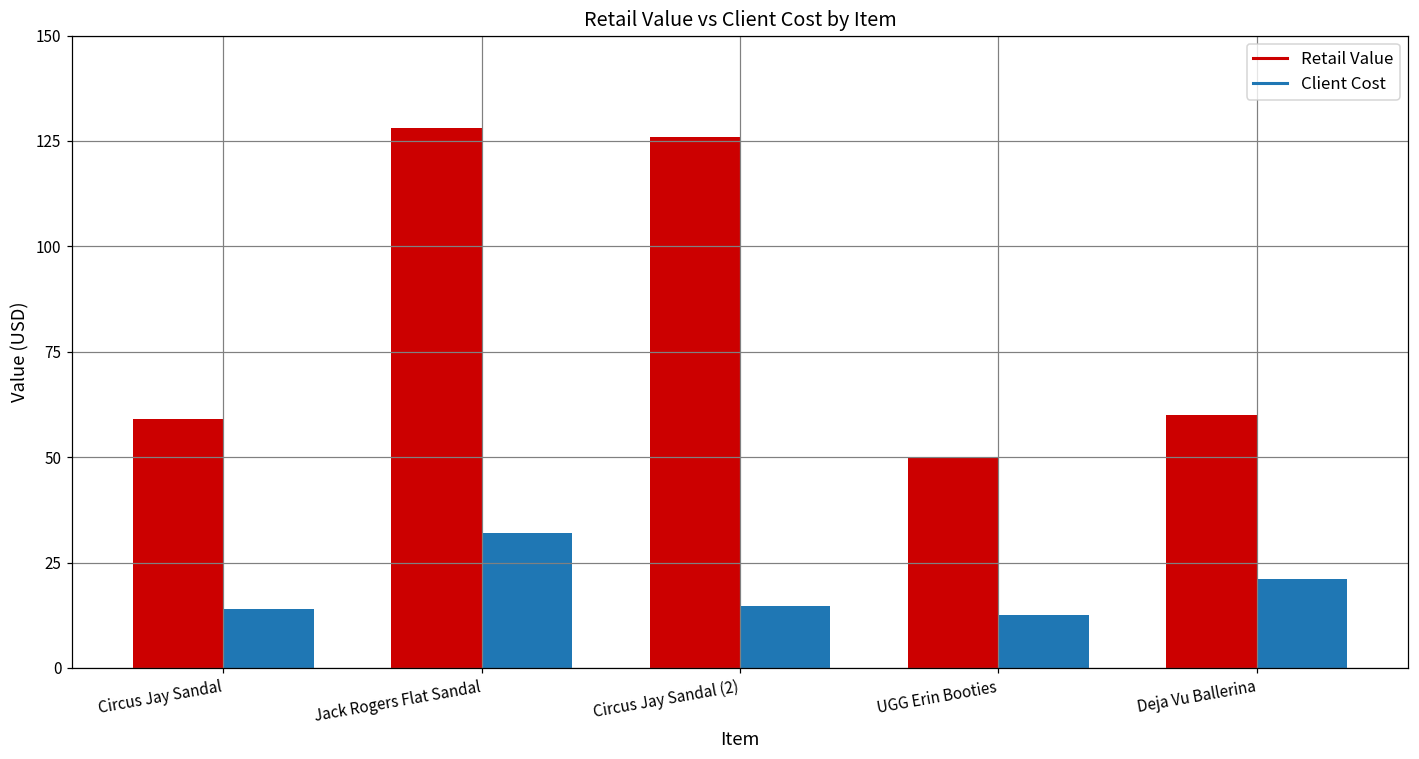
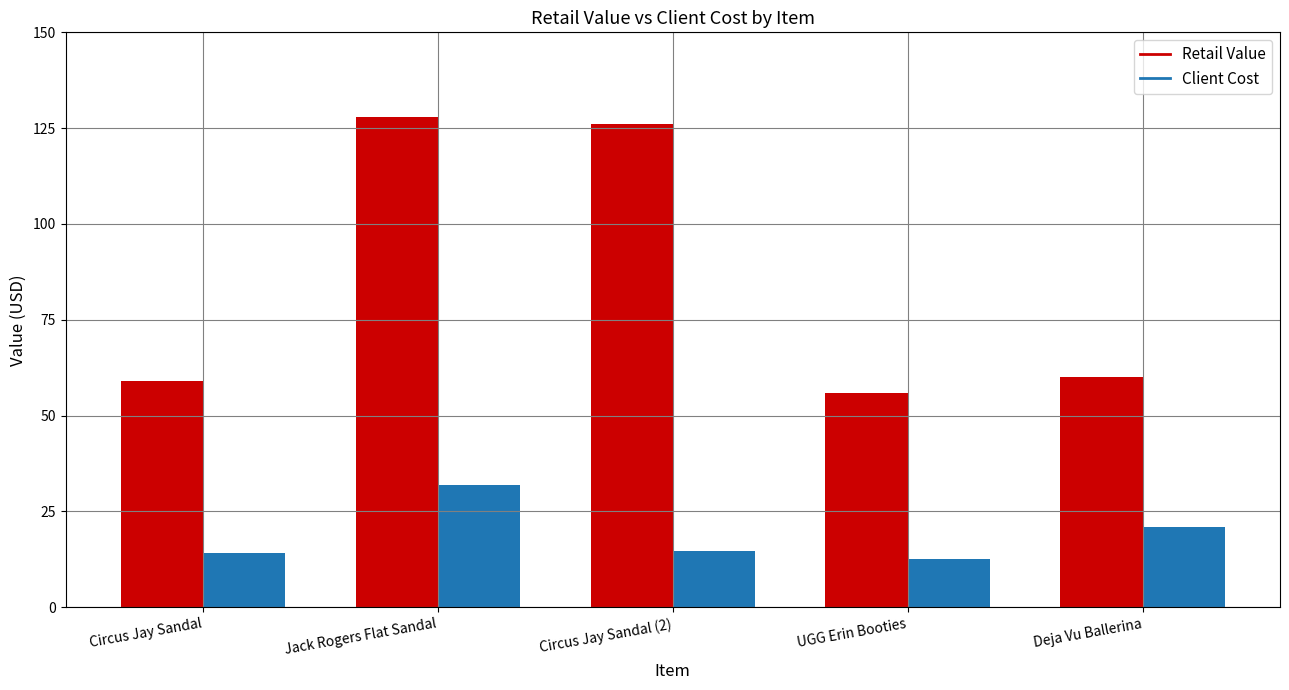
Retail Value, UGG Erin Booties: 50 -> 56
